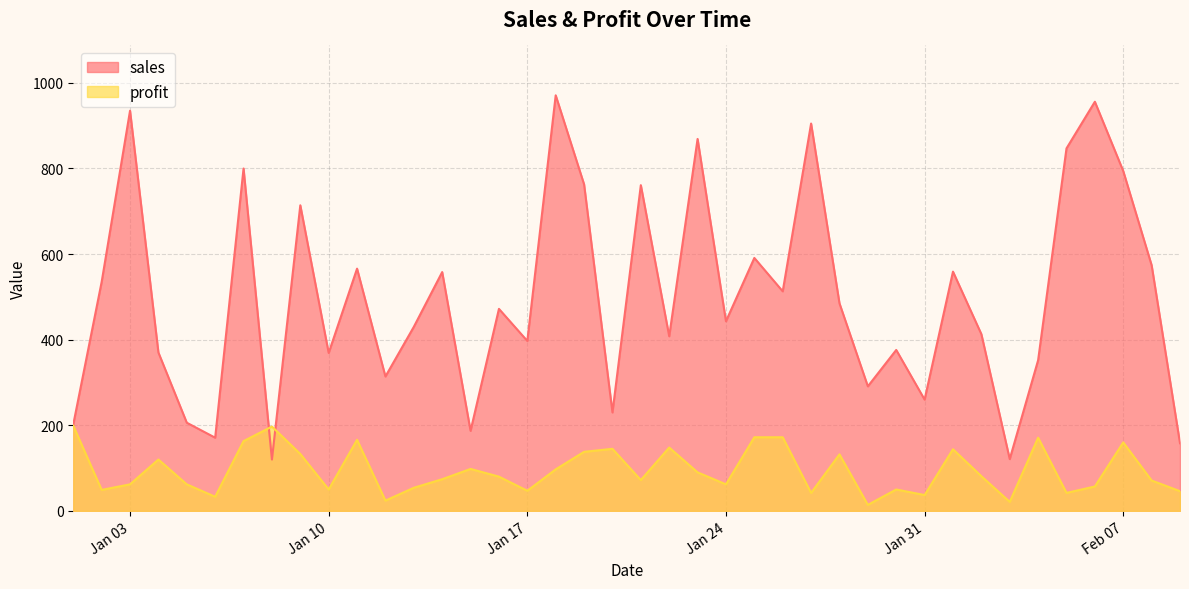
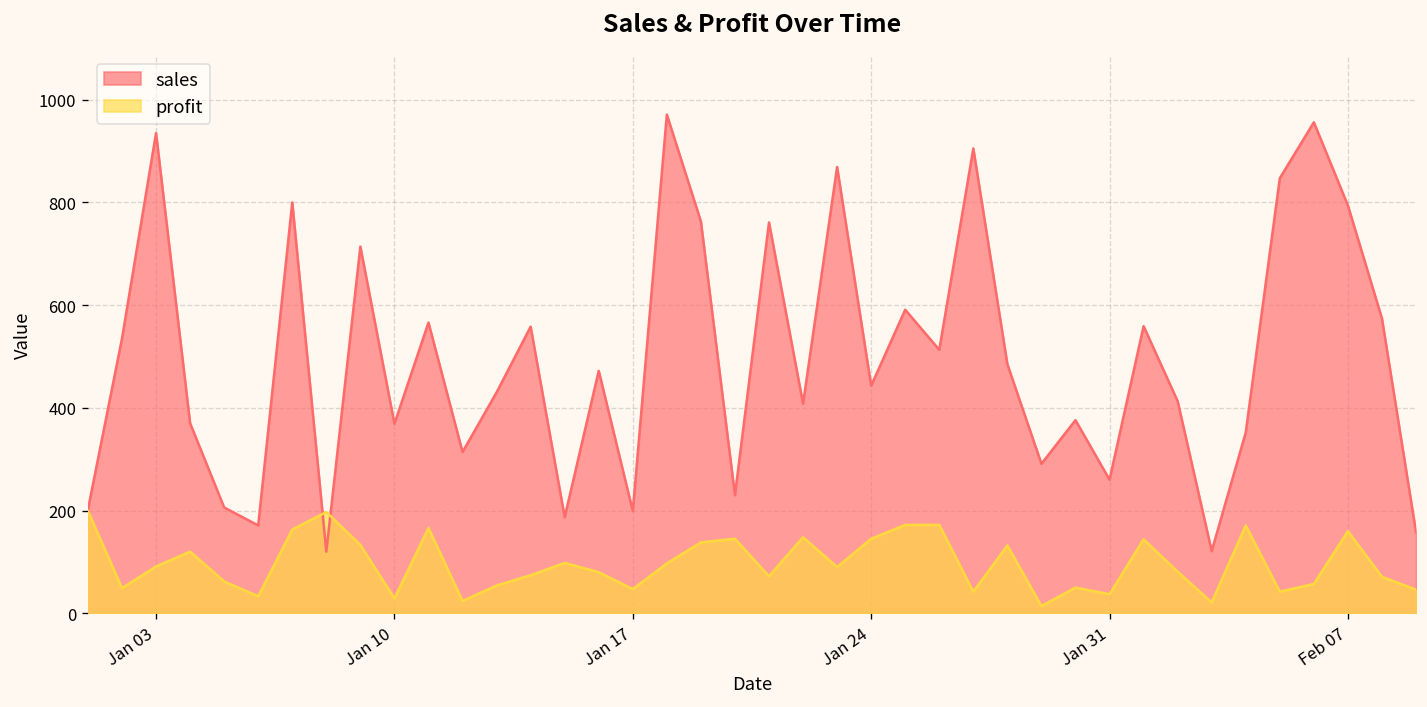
profit, Jan 03: 60 -> 90
profit, Jan 10: 50 -> 30
sales, Jan 17: 400 -> 200
profit, Jan 24: 60 -> 150
